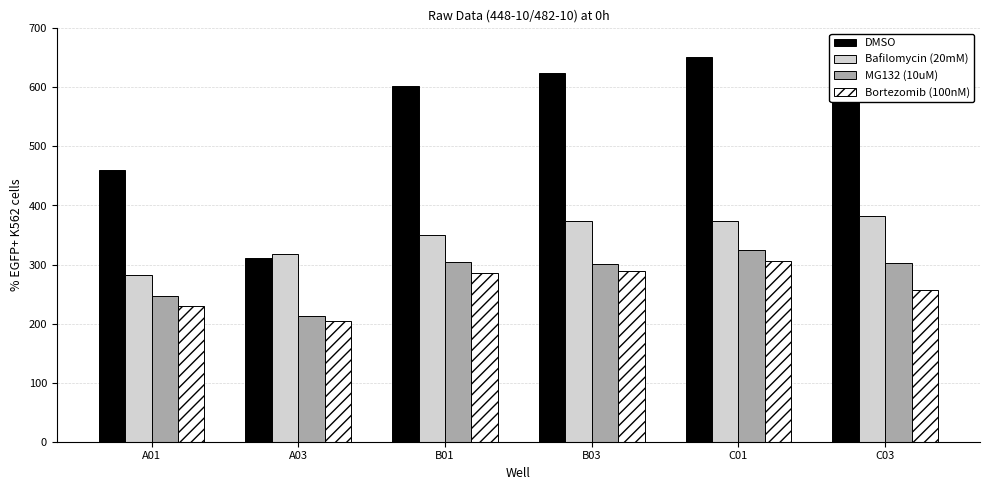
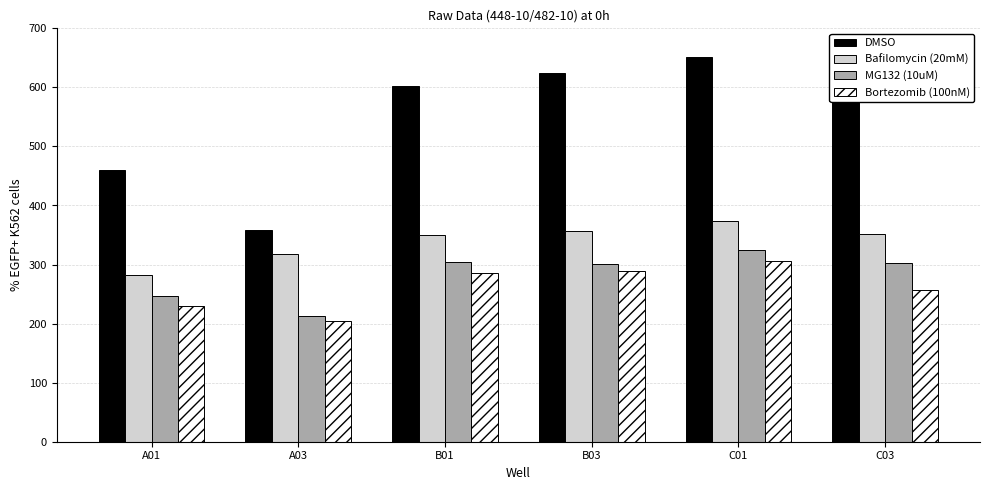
DMSO, A03: 310 -> 360
Bafilomycin (20mM), B03: 370 -> 360
Bafilomycin (20mM), C03: 380 -> 350
